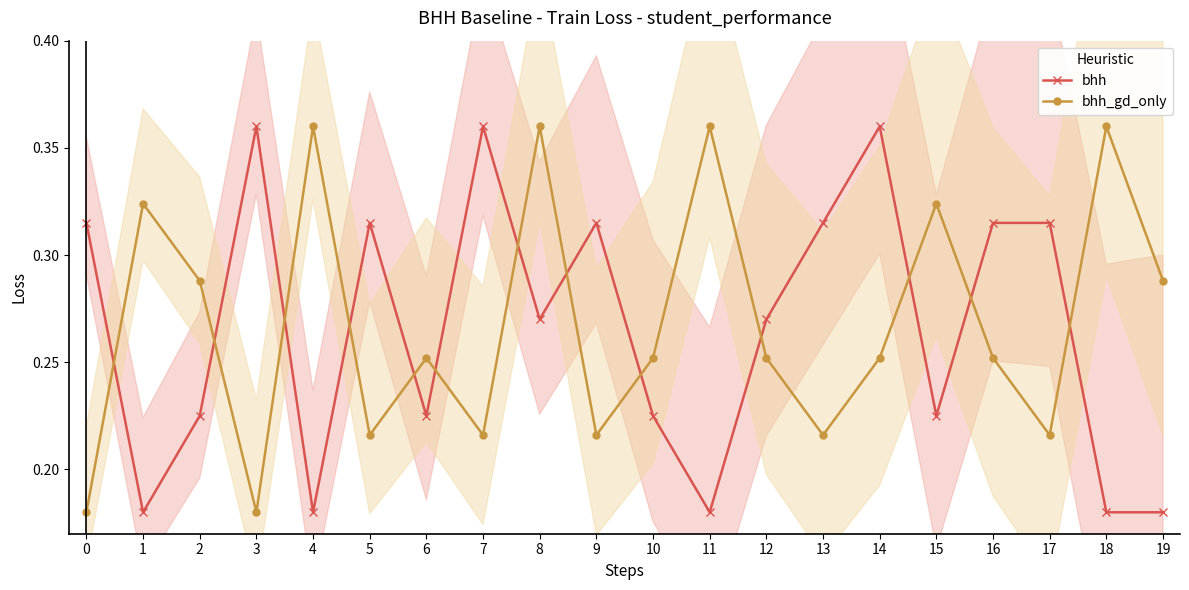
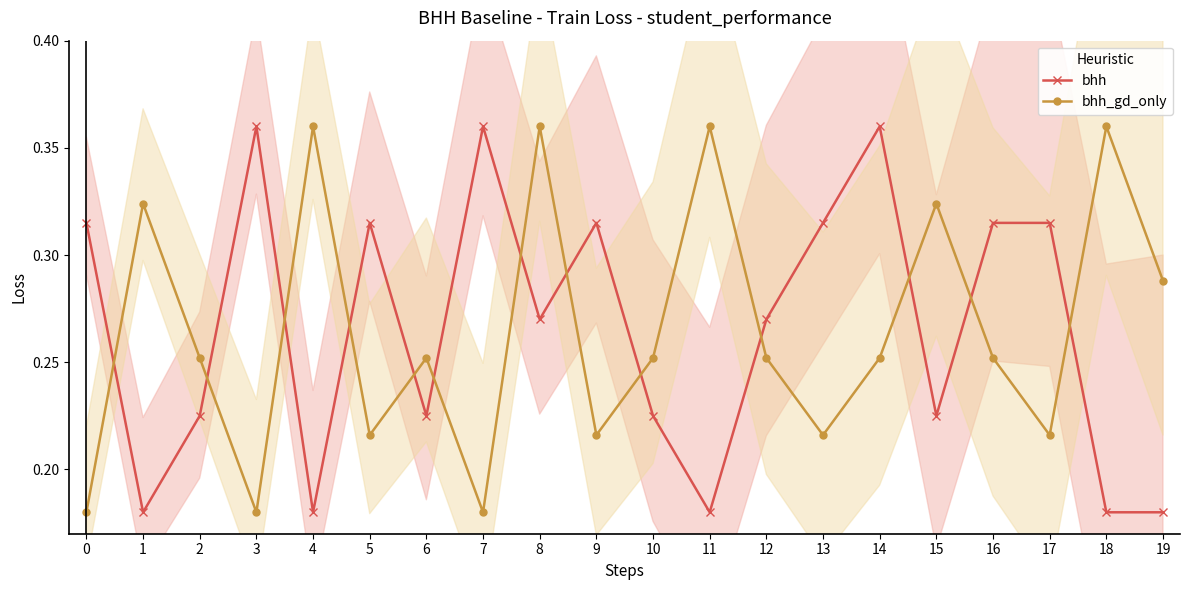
bhh_gd_only, 2: 0.288 -> 0.252
bhh_gd_only, 7: 0.216 -> 0.180
